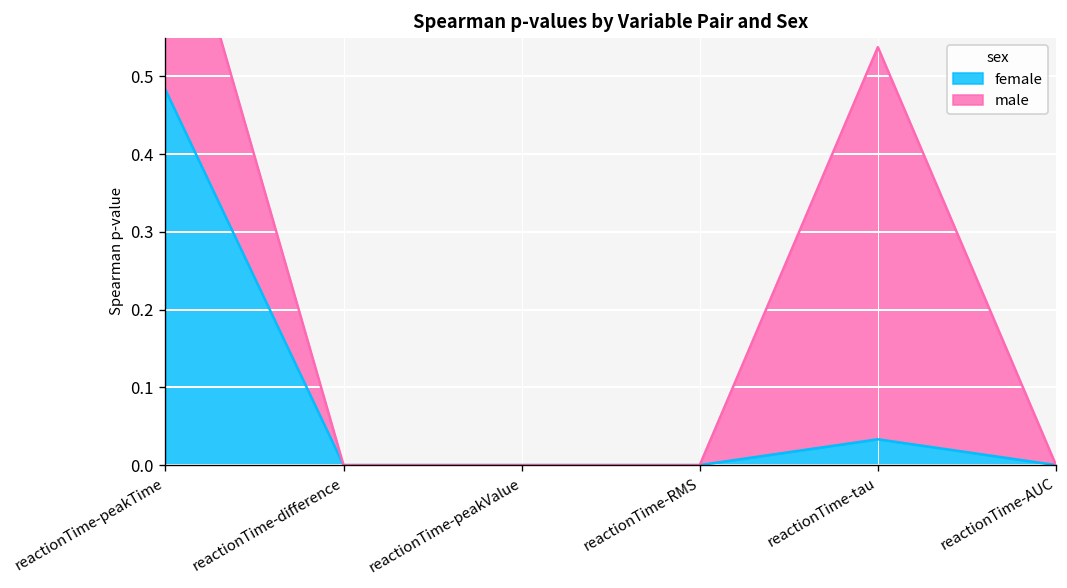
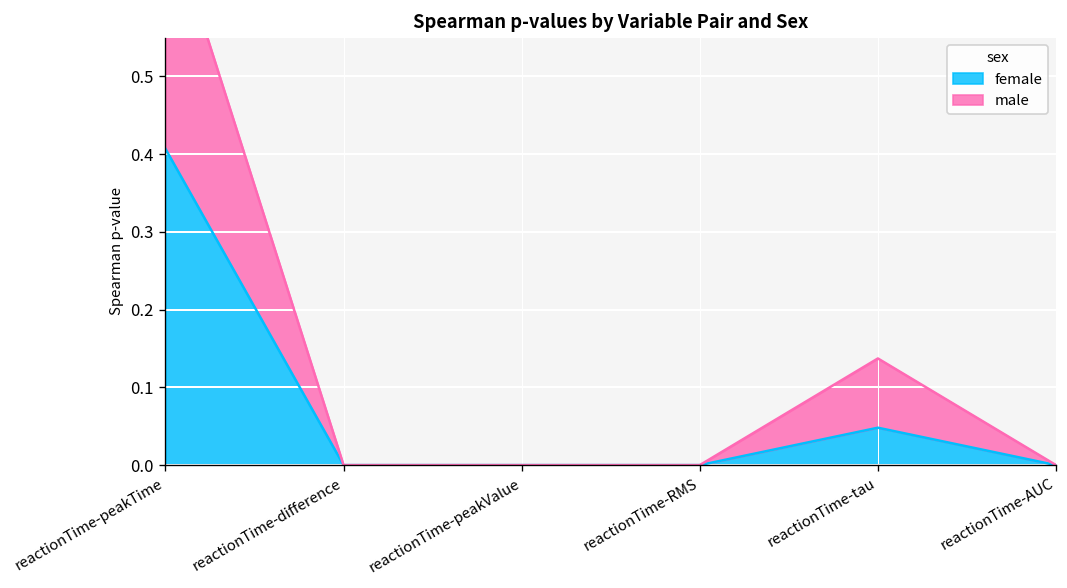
female, reactionTime-peakTime: 0.48 -> 0.41
female, reactionTime-tau: 0.03 -> 0.05
male, reactionTime-tau: 0.50 -> 0.09
